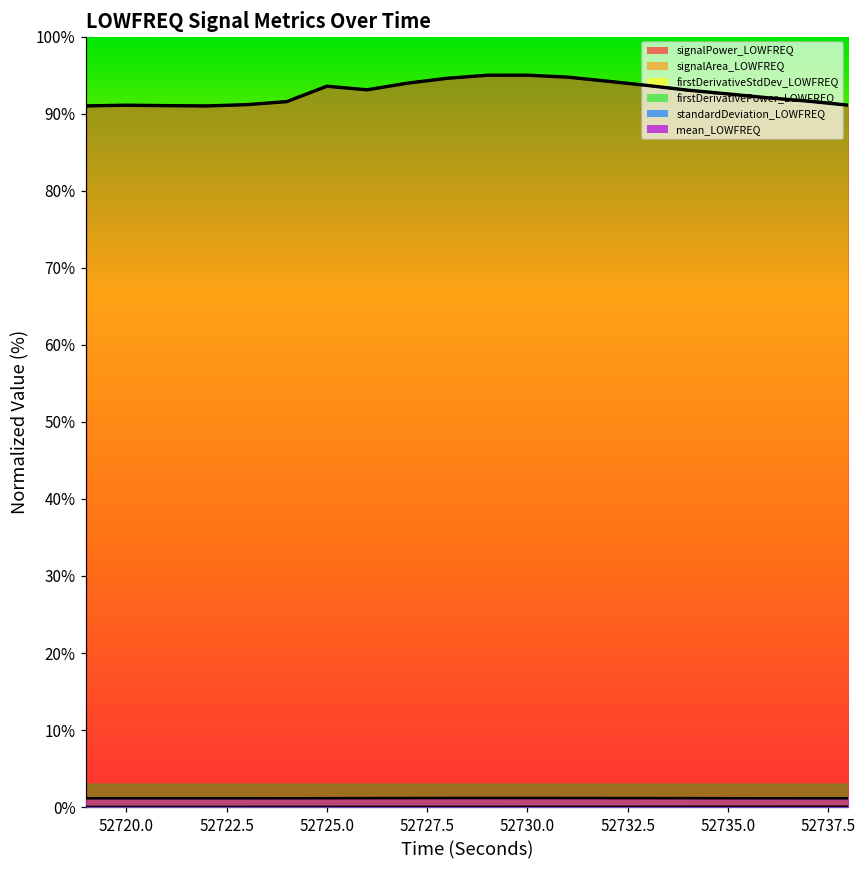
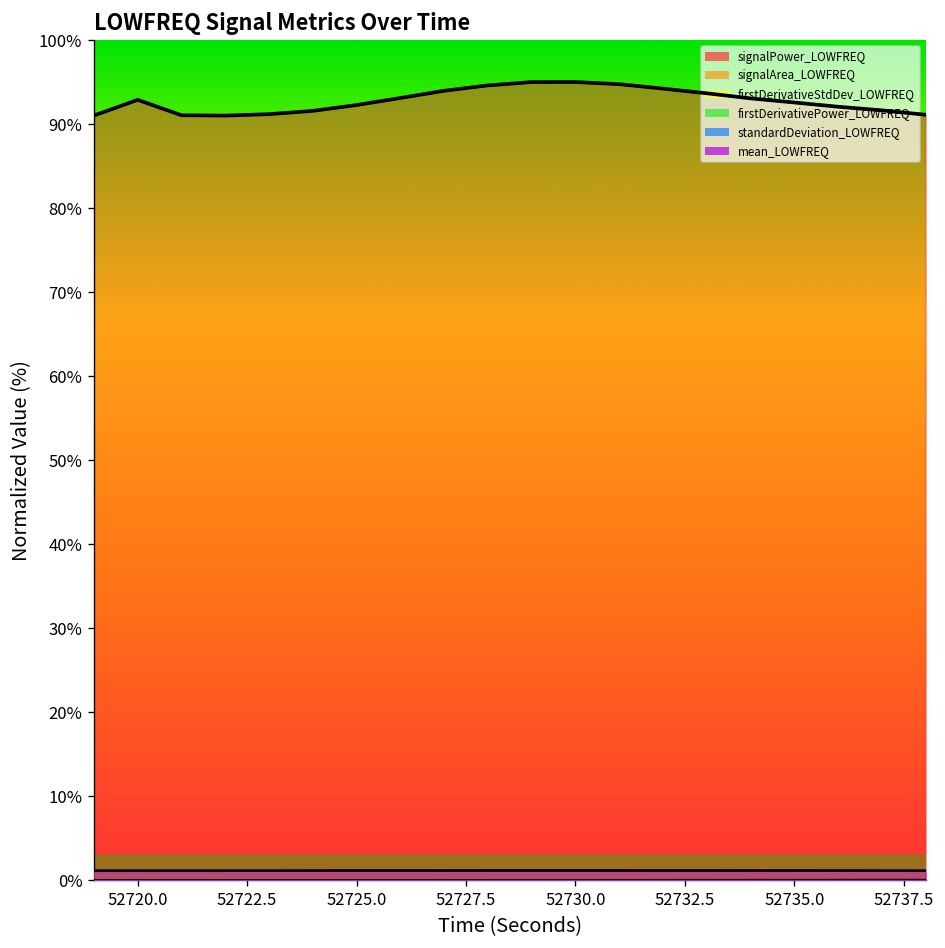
signalPower_LOWFREQ, 52720.0: 91% -> 93%
signalPower_LOWFREQ, 52725.0: 94% -> 92%
